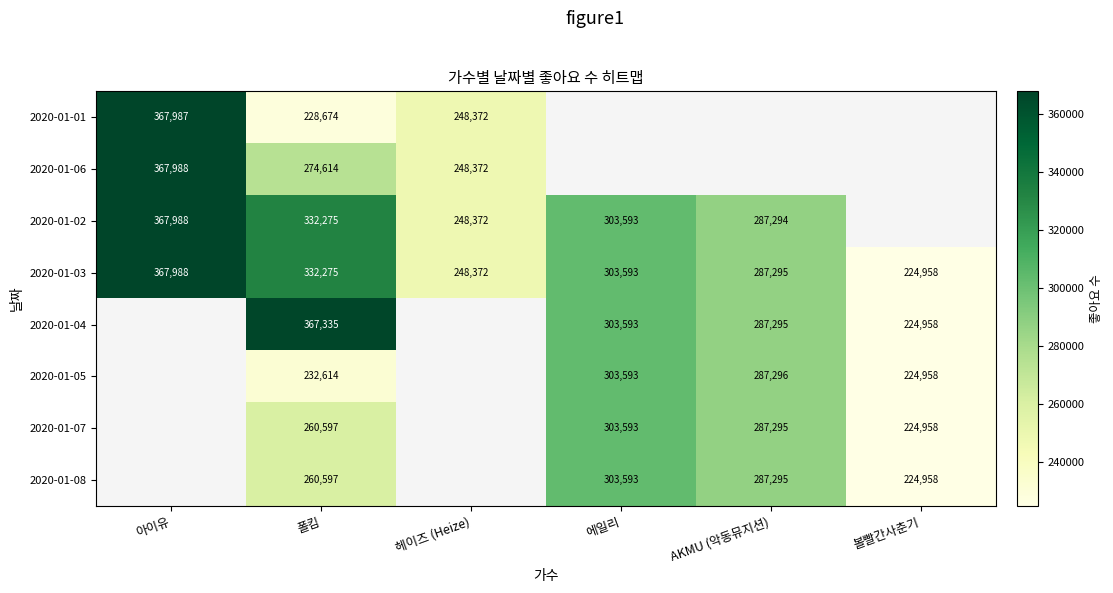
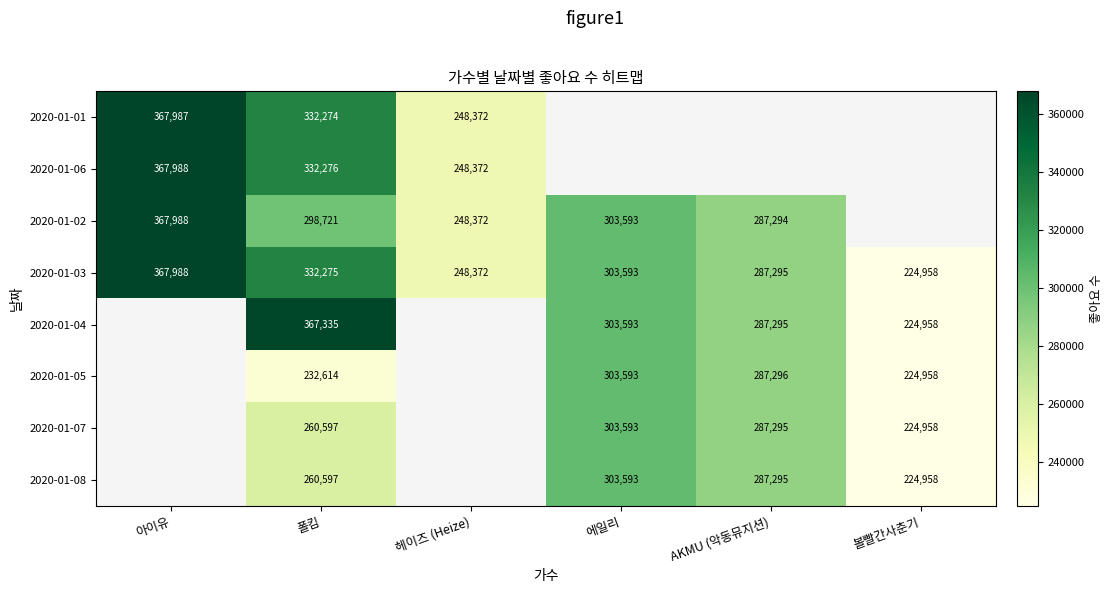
2020-01-01, 폴킴: 228,674 -> 332,274
2020-01-06, 폴킴: 274,614 -> 332,276
2020-01-02, 폴킴: 332,275 -> 298,721
